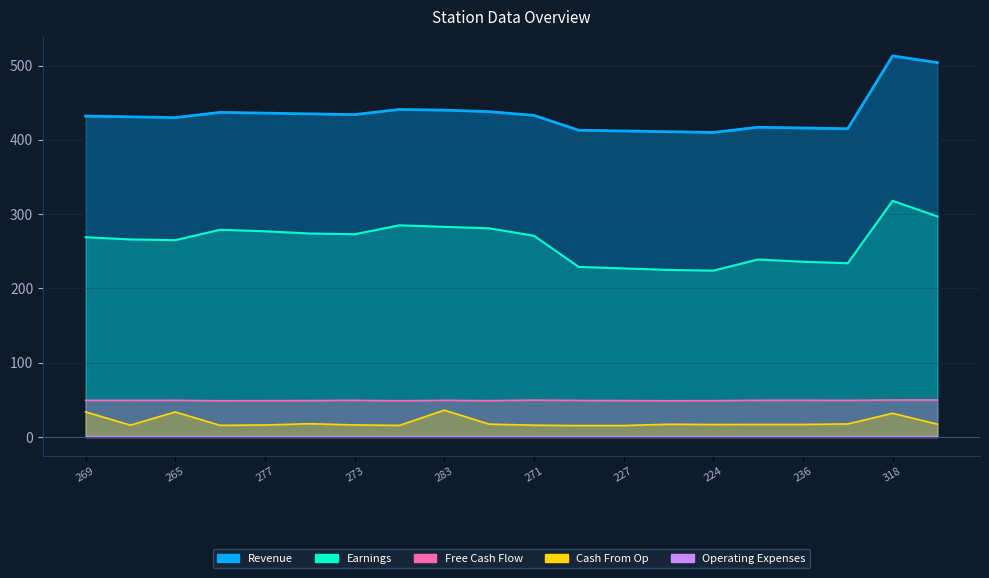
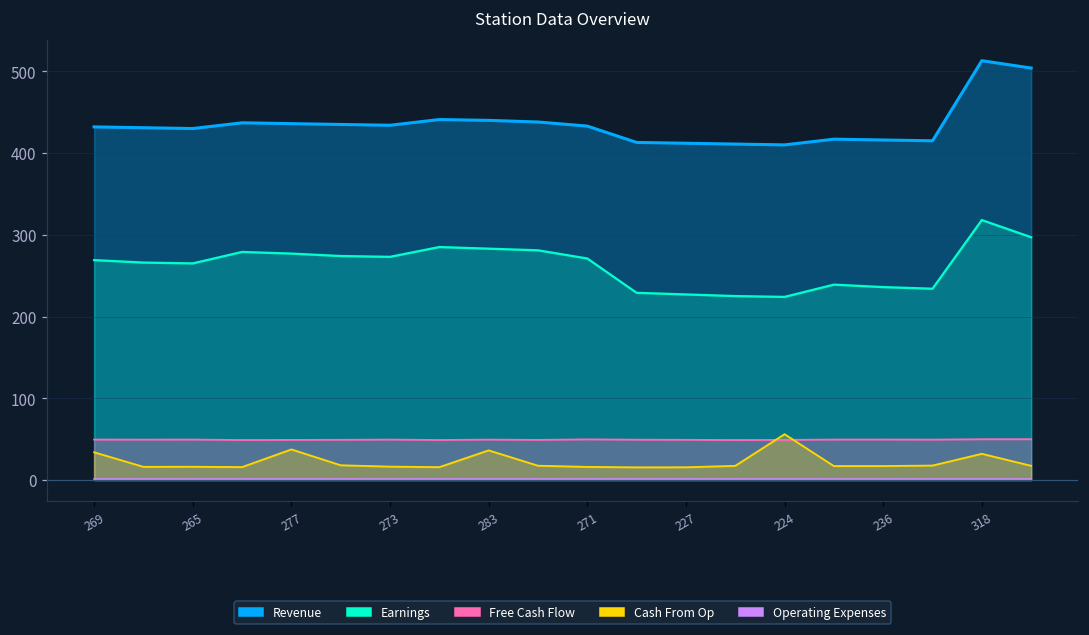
Cash From Op, 265: 30 -> 20
Cash From Op, 277: 20 -> 40
Cash From Op, 224: 20 -> 60
